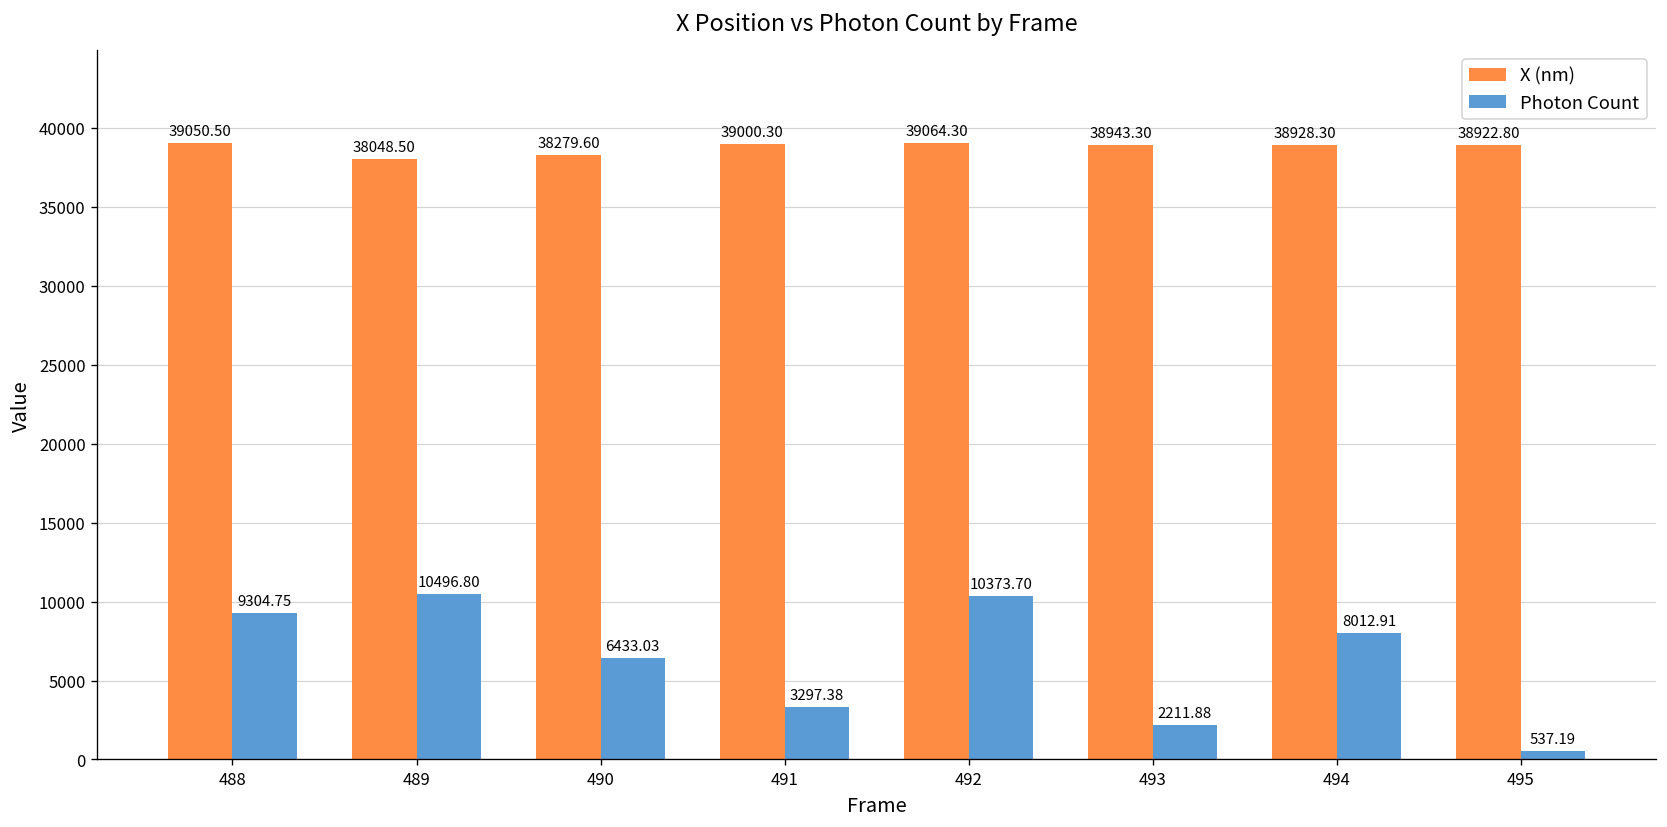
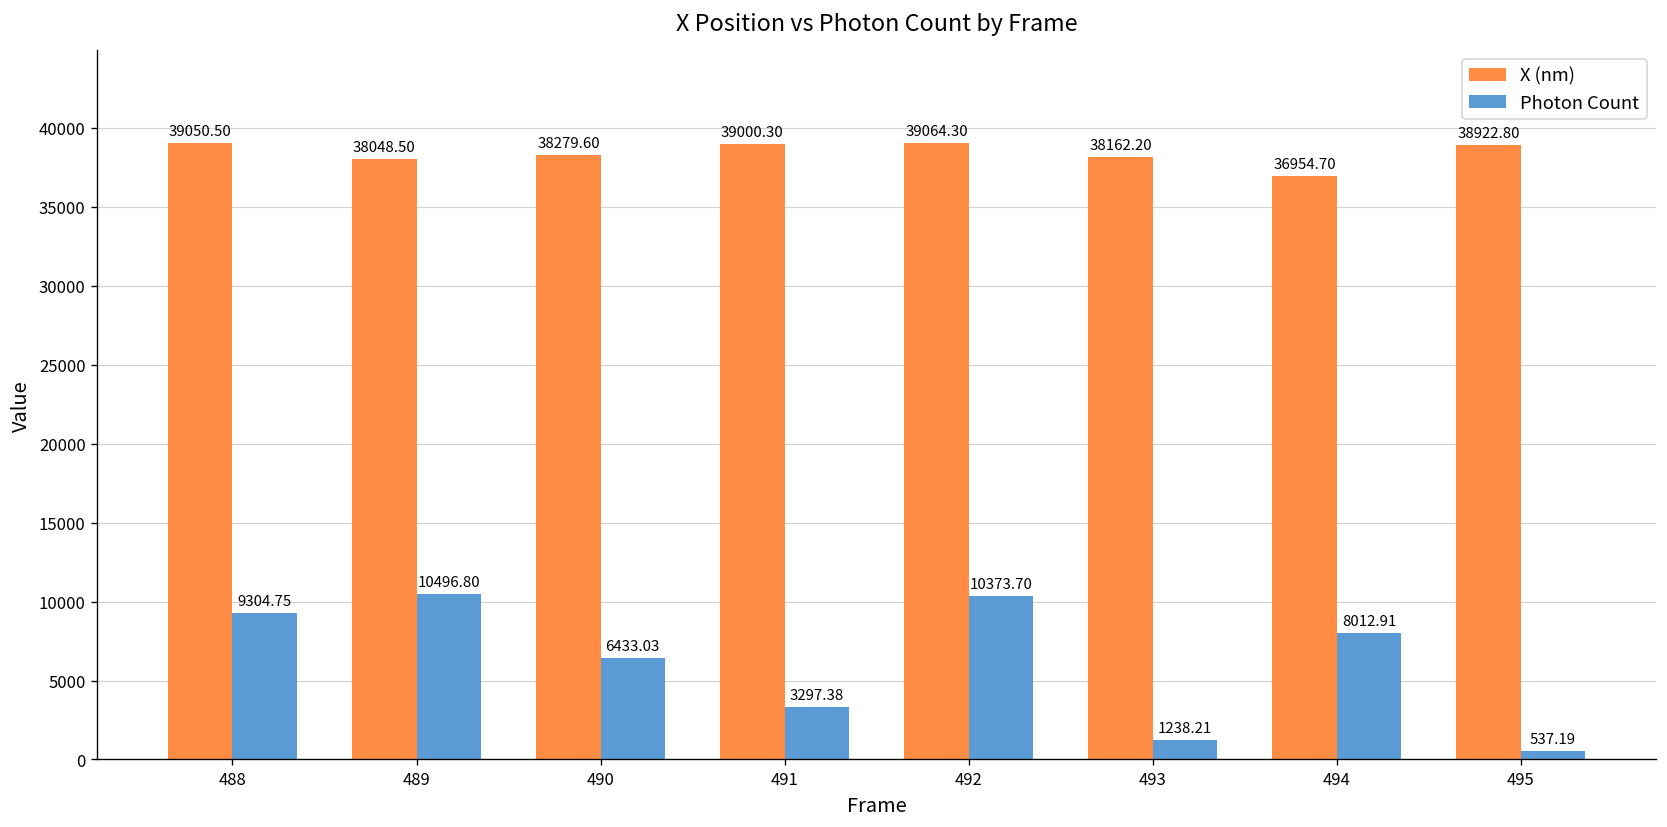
X (nm), 493: 38943.30 -> 38162.20
Photon Count, 493: 2211.88 -> 1238.21
X (nm), 494: 38928.30 -> 36954.70
